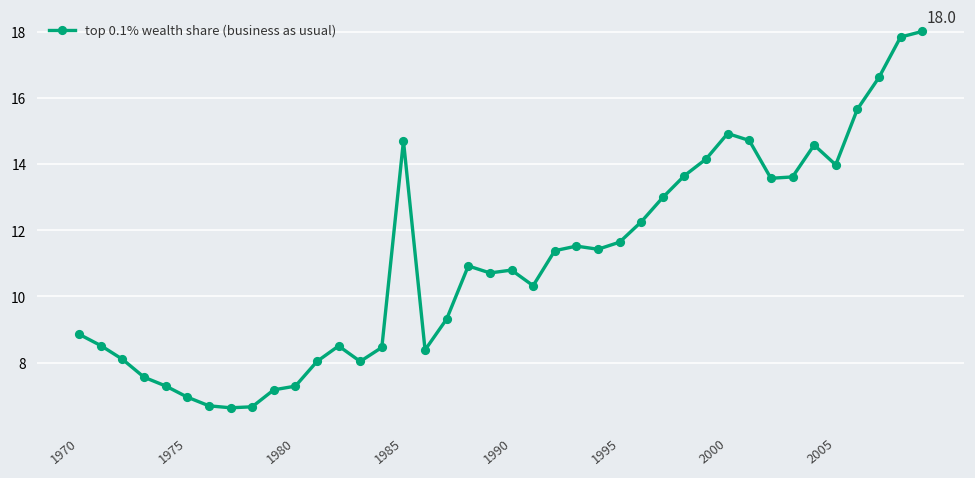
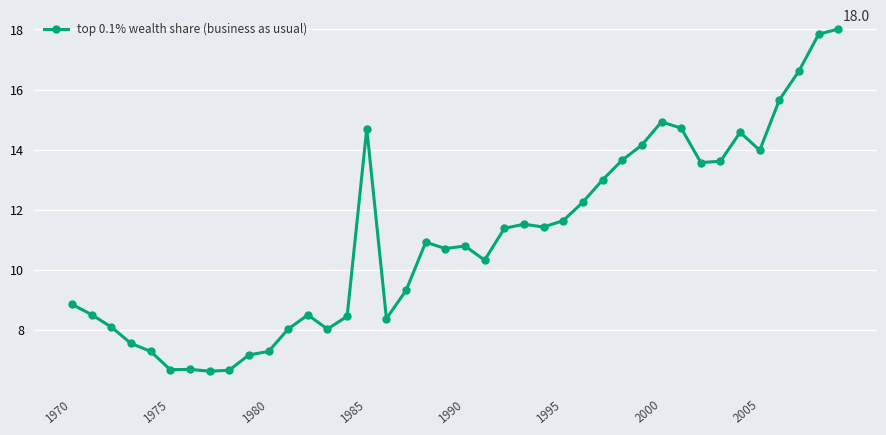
1975: 7.0 -> 6.7
